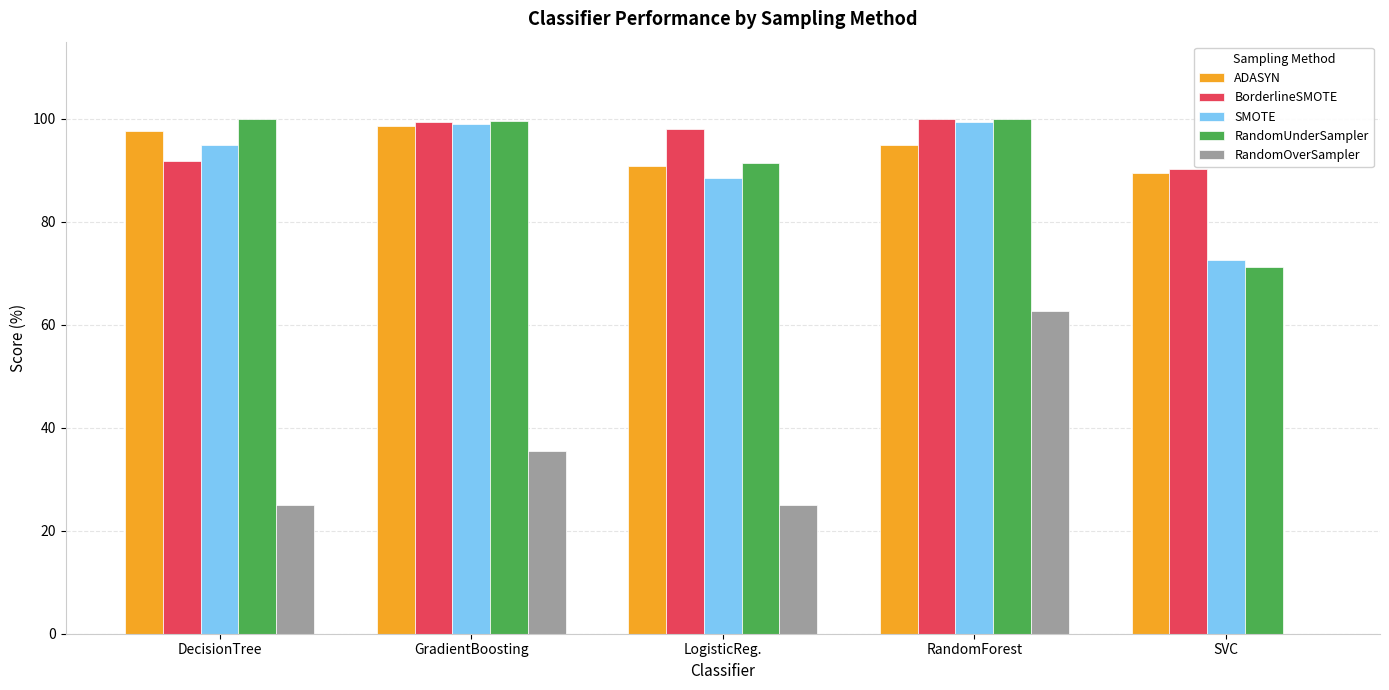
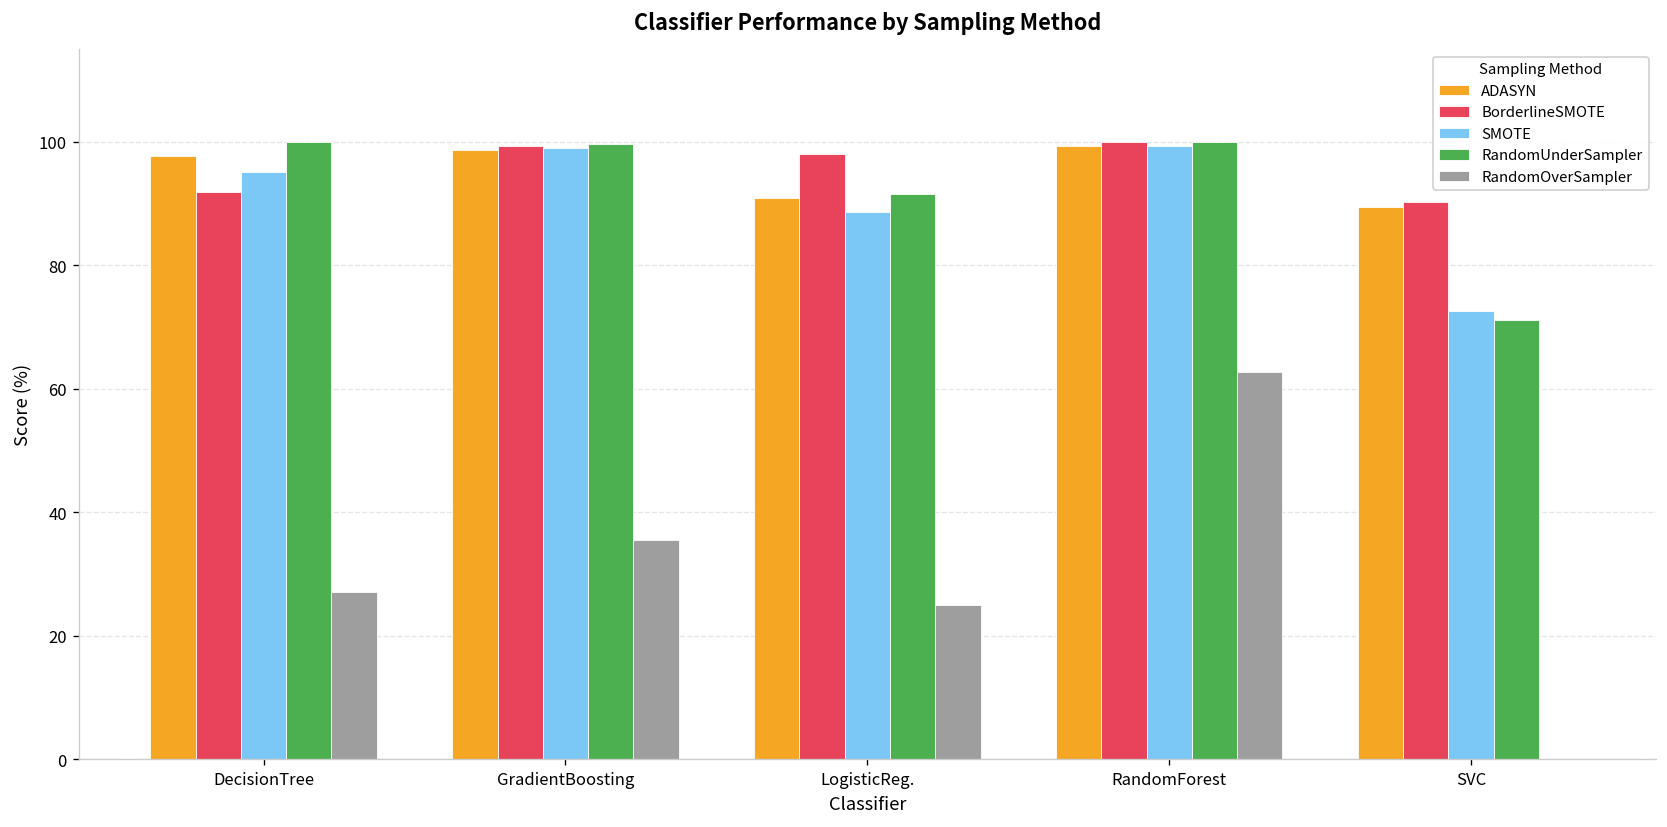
RandomOverSampler, DecisionTree: 25 -> 27
ADASYN, RandomForest: 95 -> 99
